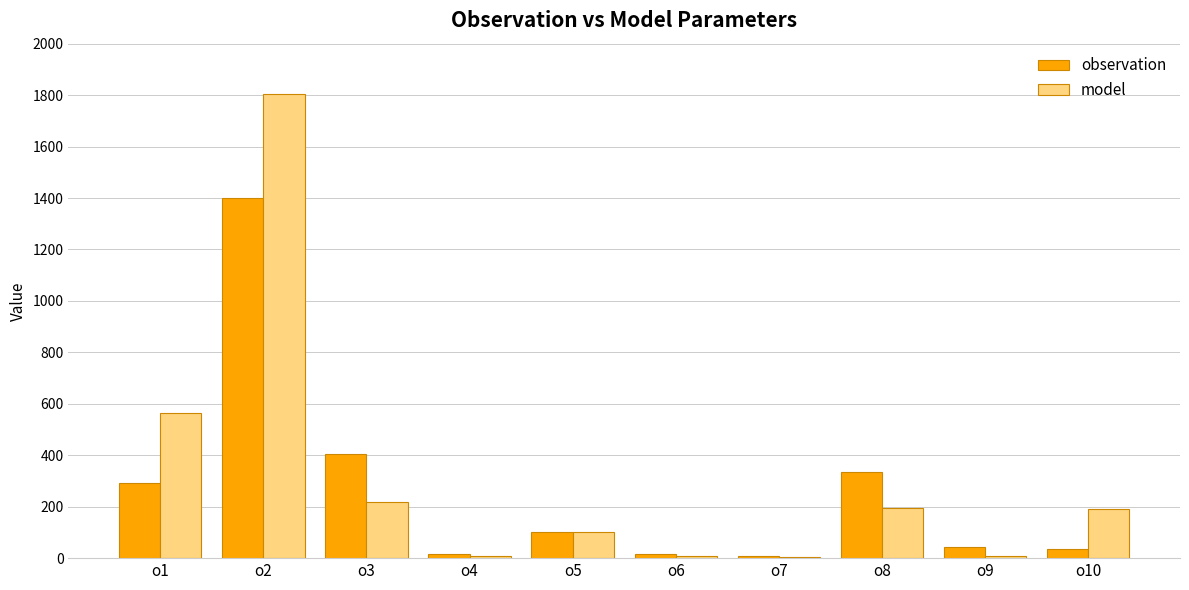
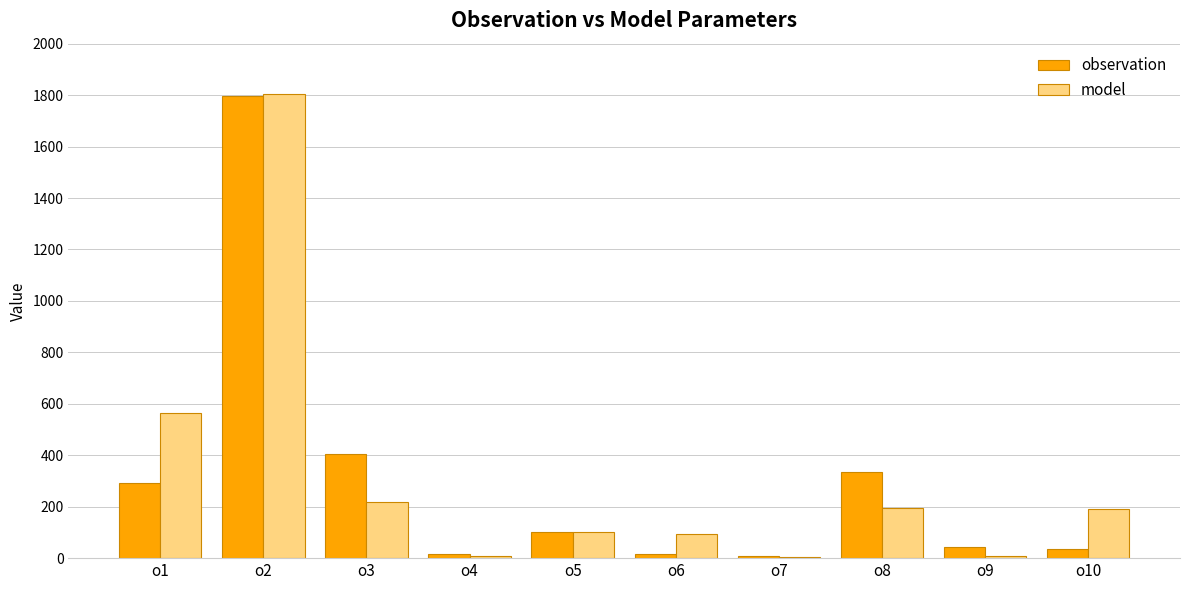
observation, o2: 1400 -> 1800
model, o6: 10 -> 100
